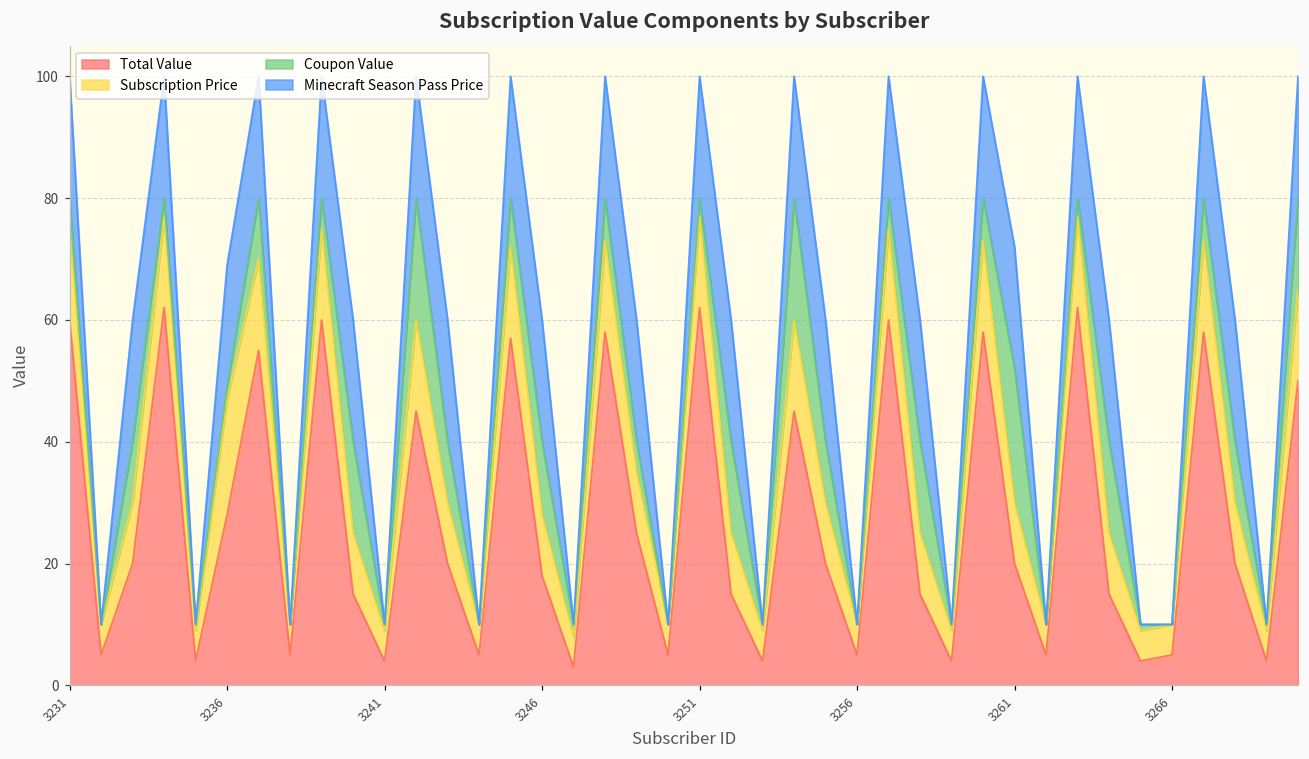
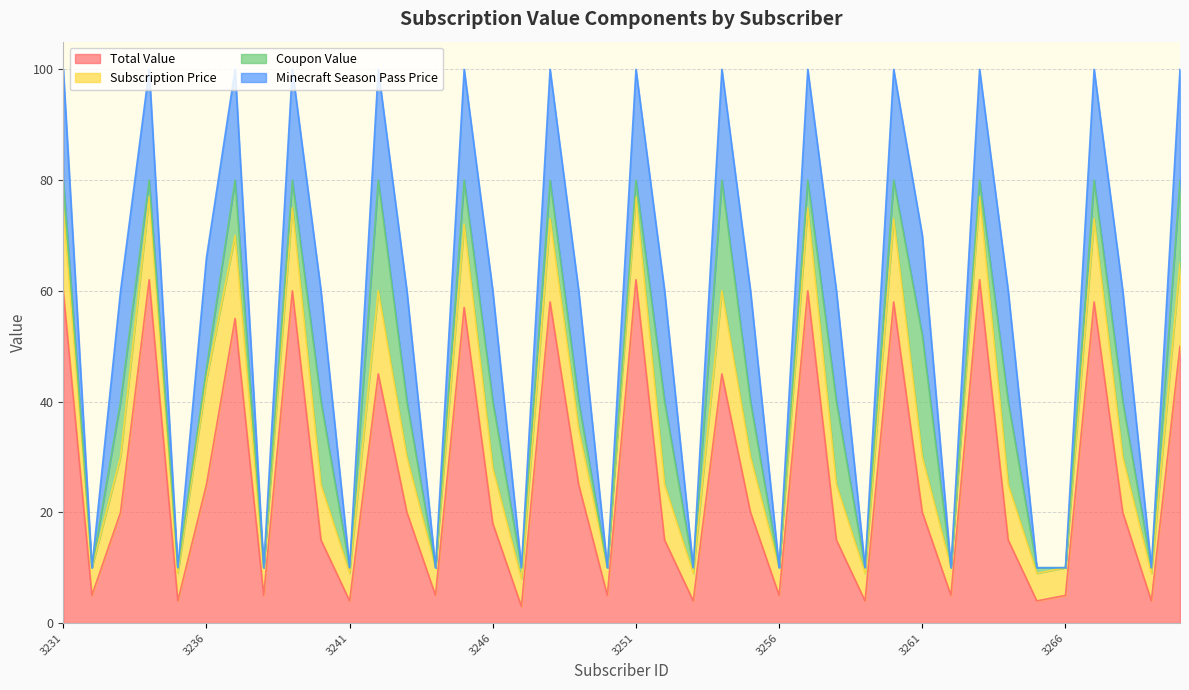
Total Value, 3236: 28 -> 25
Minecraft Season Pass Price, 3261: 20 -> 18
